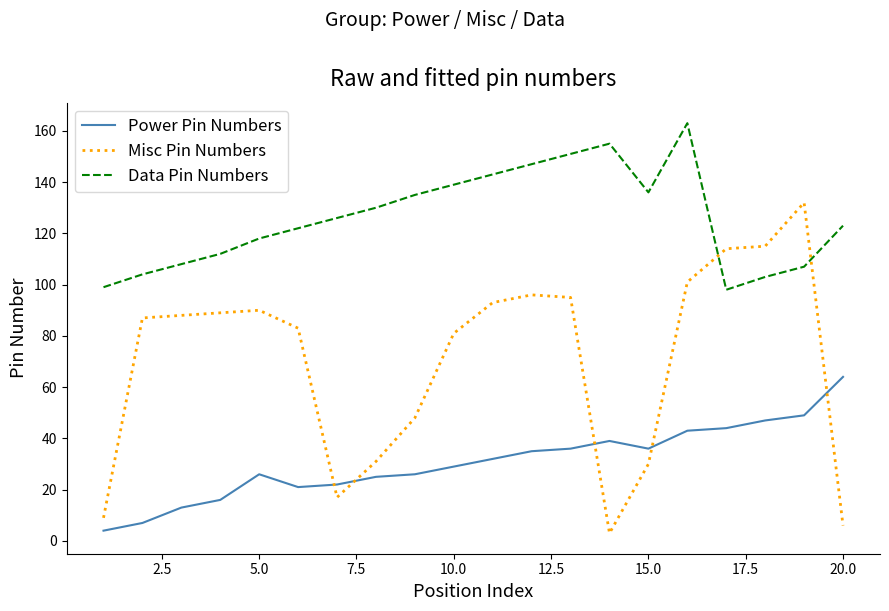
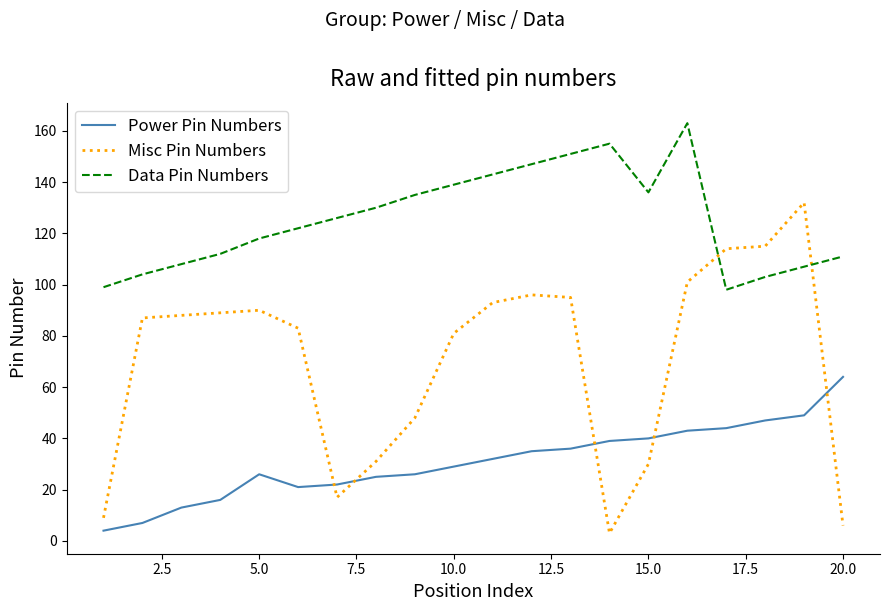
Power Pin Numbers, 15.0: 36 -> 40
Data Pin Numbers, 20.0: 123 -> 111
